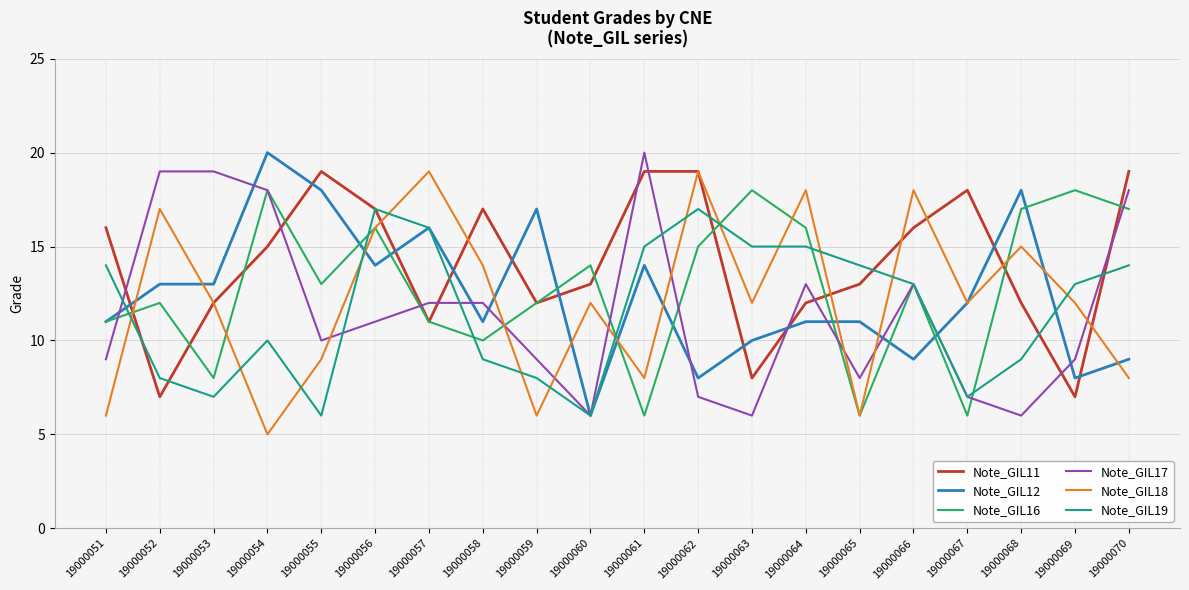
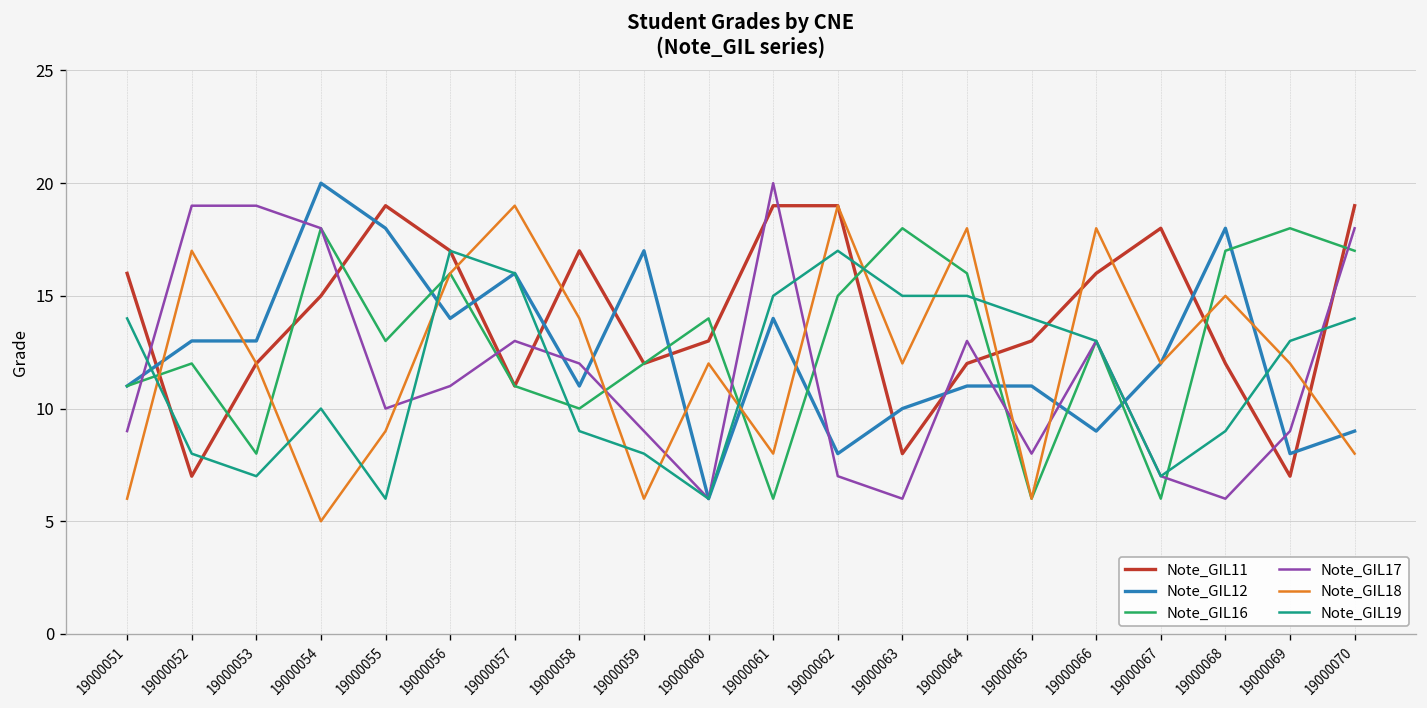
Note_GIL17, 19000057: 12 -> 13
